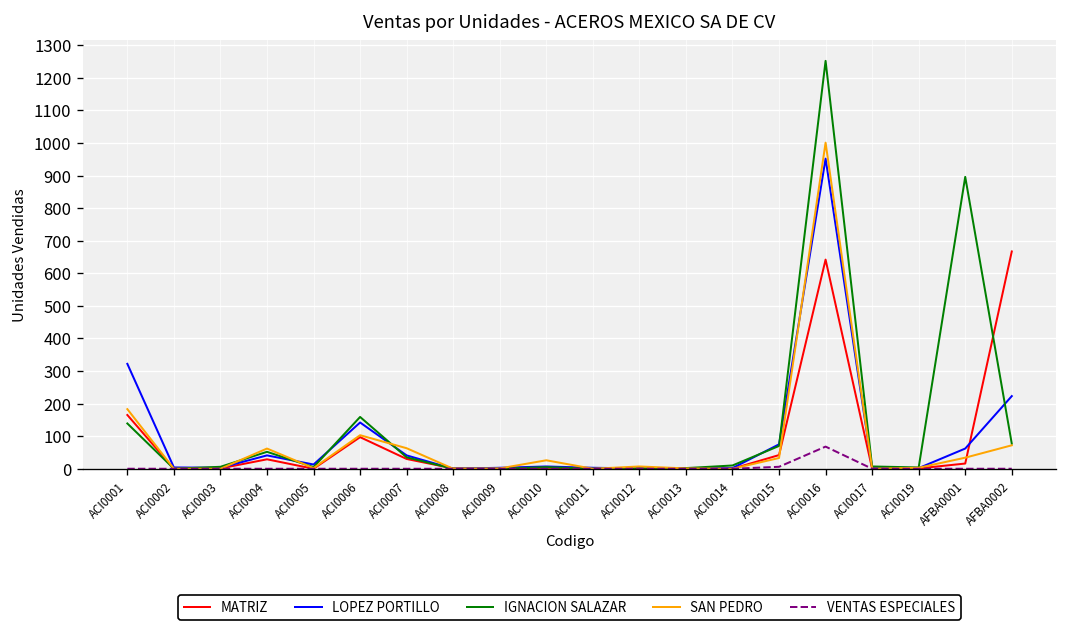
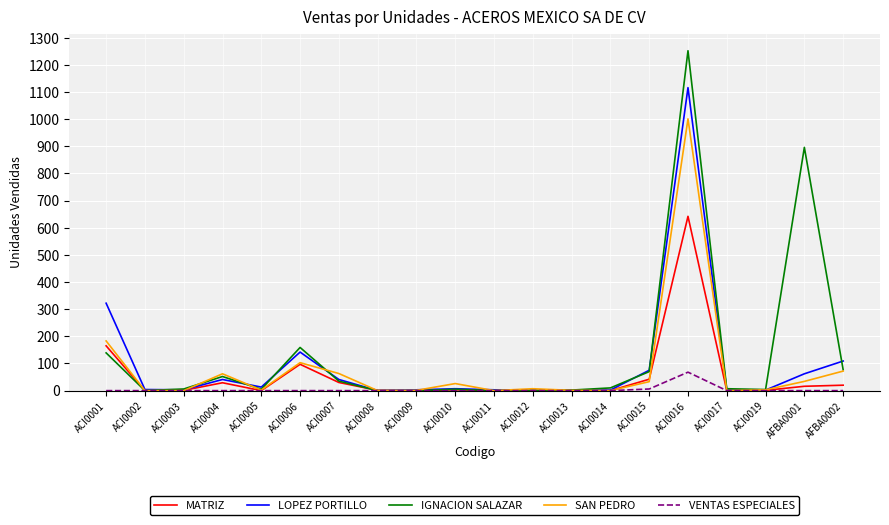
LOPEZ PORTILLO, ACI0016: 950 -> 1120
MATRIZ, AFBA0002: 670 -> 20
LOPEZ PORTILLO, AFBA0002: 220 -> 110
